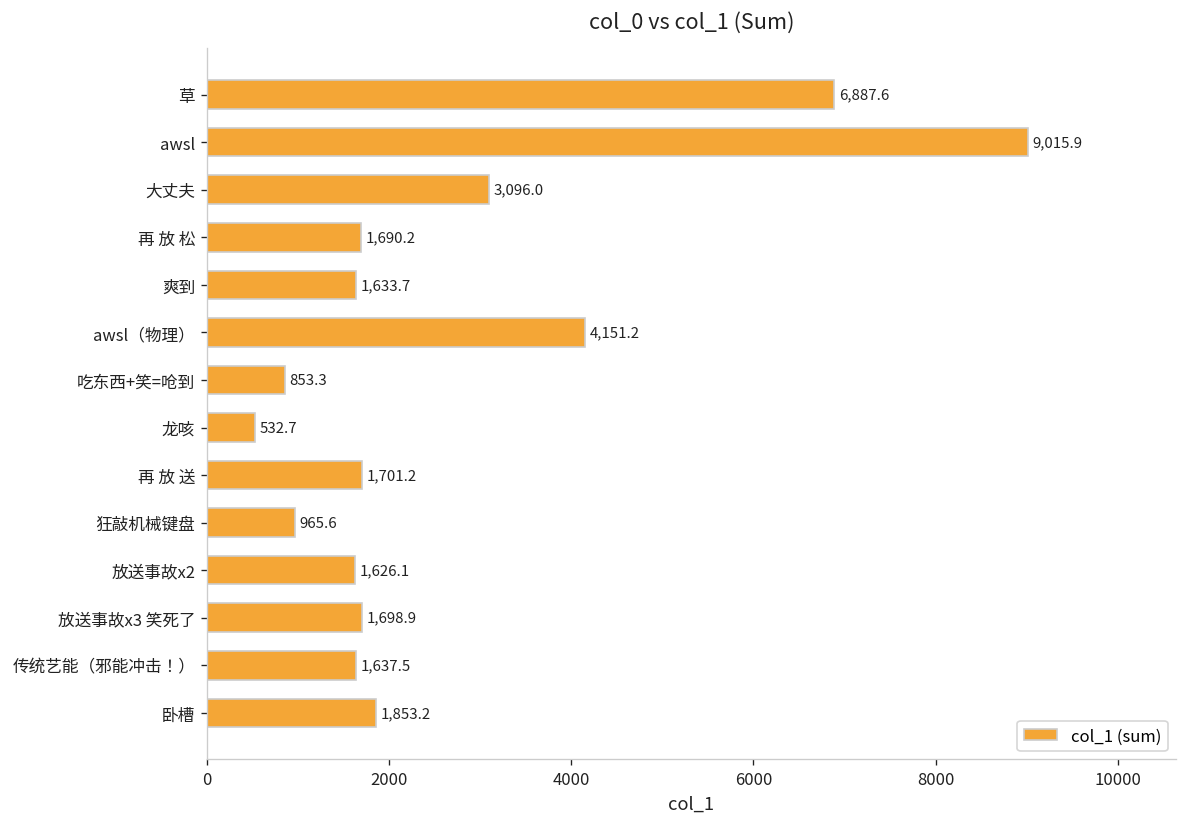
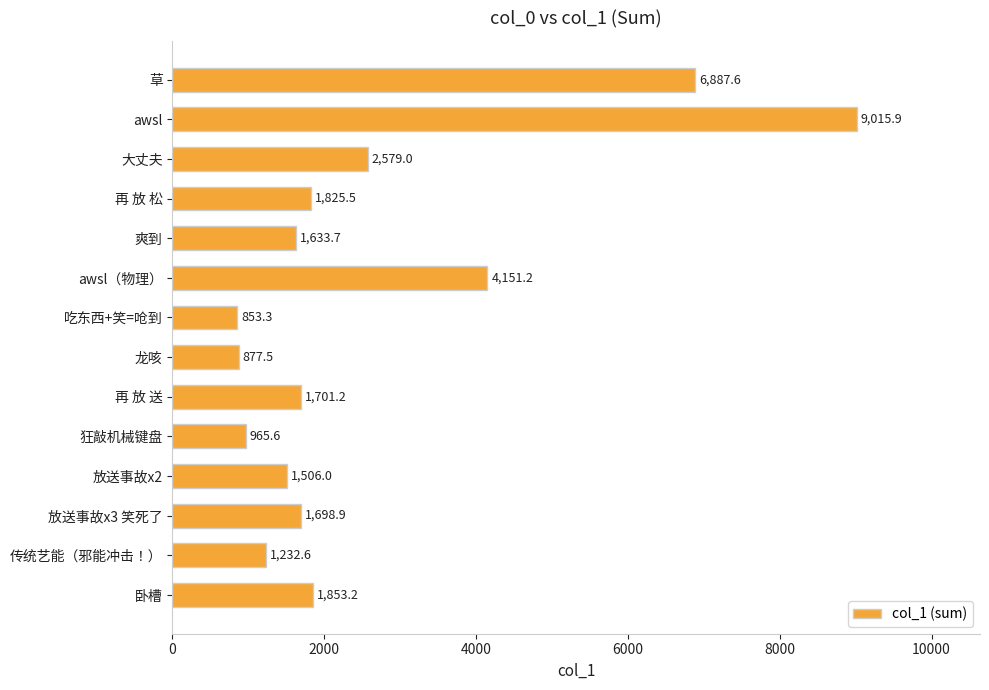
大丈夫: 3,096.0 -> 2,579.0
再 放 松: 1,690.2 -> 1,825.5
龙咳: 532.7 -> 877.5
放送事故x2: 1,626.1 -> 1,506.0
传统艺能（邪能冲击！）: 1,637.5 -> 1,232.6
